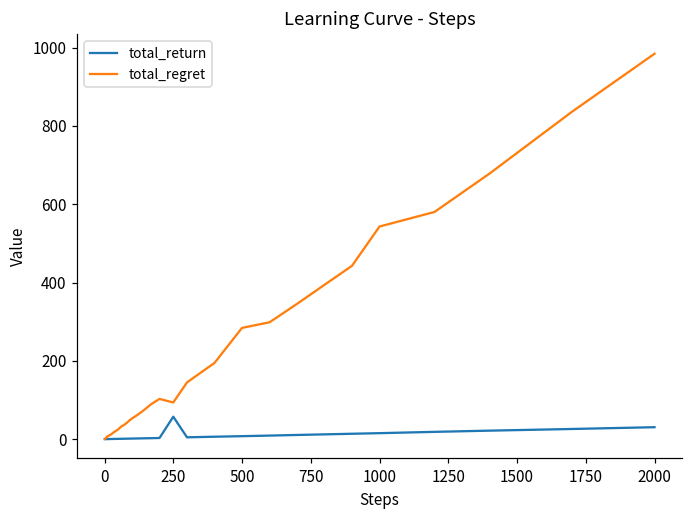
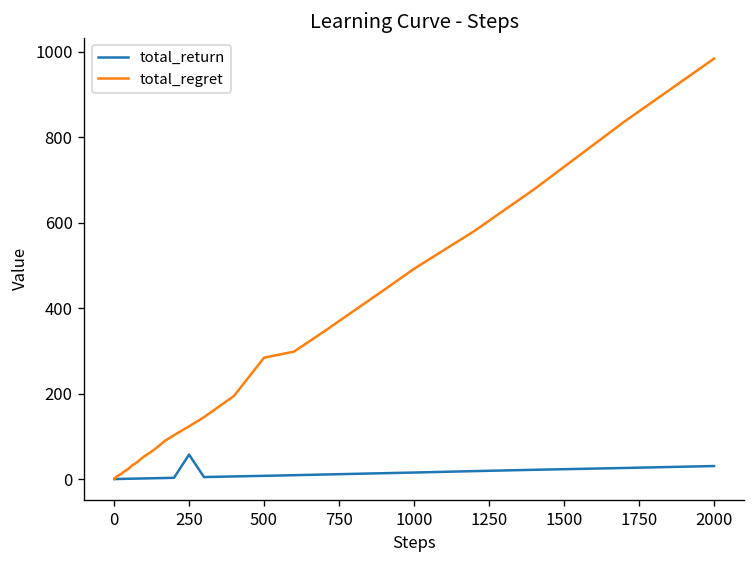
total_regret, 250: 90 -> 120
total_regret, 1000: 540 -> 490
